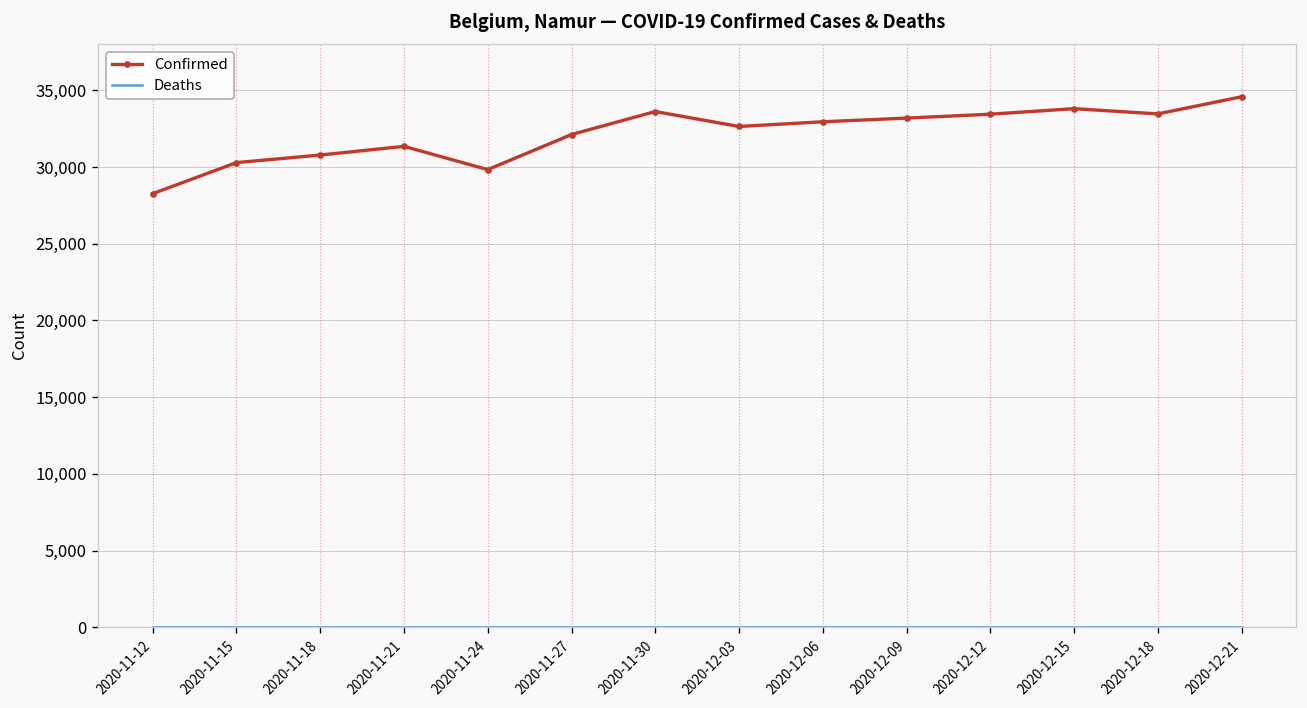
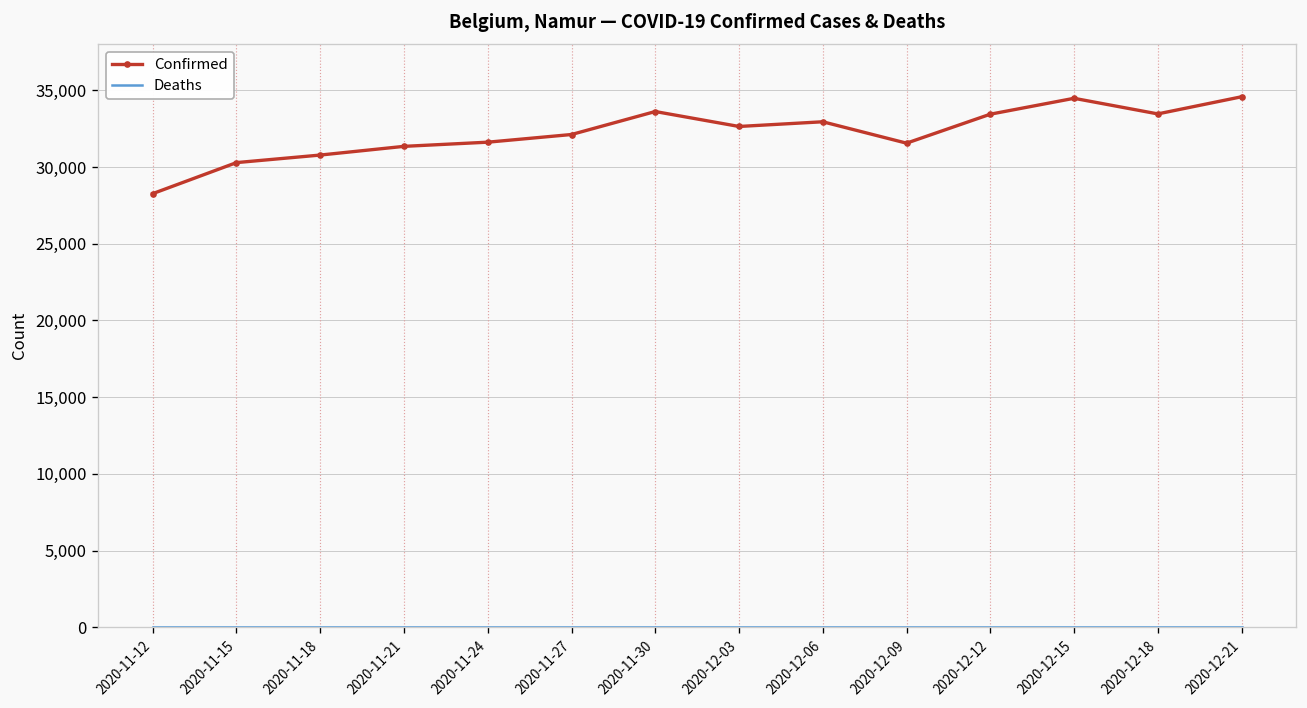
Confirmed, 2020-11-24: 29,800 -> 31,600
Confirmed, 2020-12-09: 33,200 -> 31,600
Confirmed, 2020-12-15: 33,800 -> 34,500
